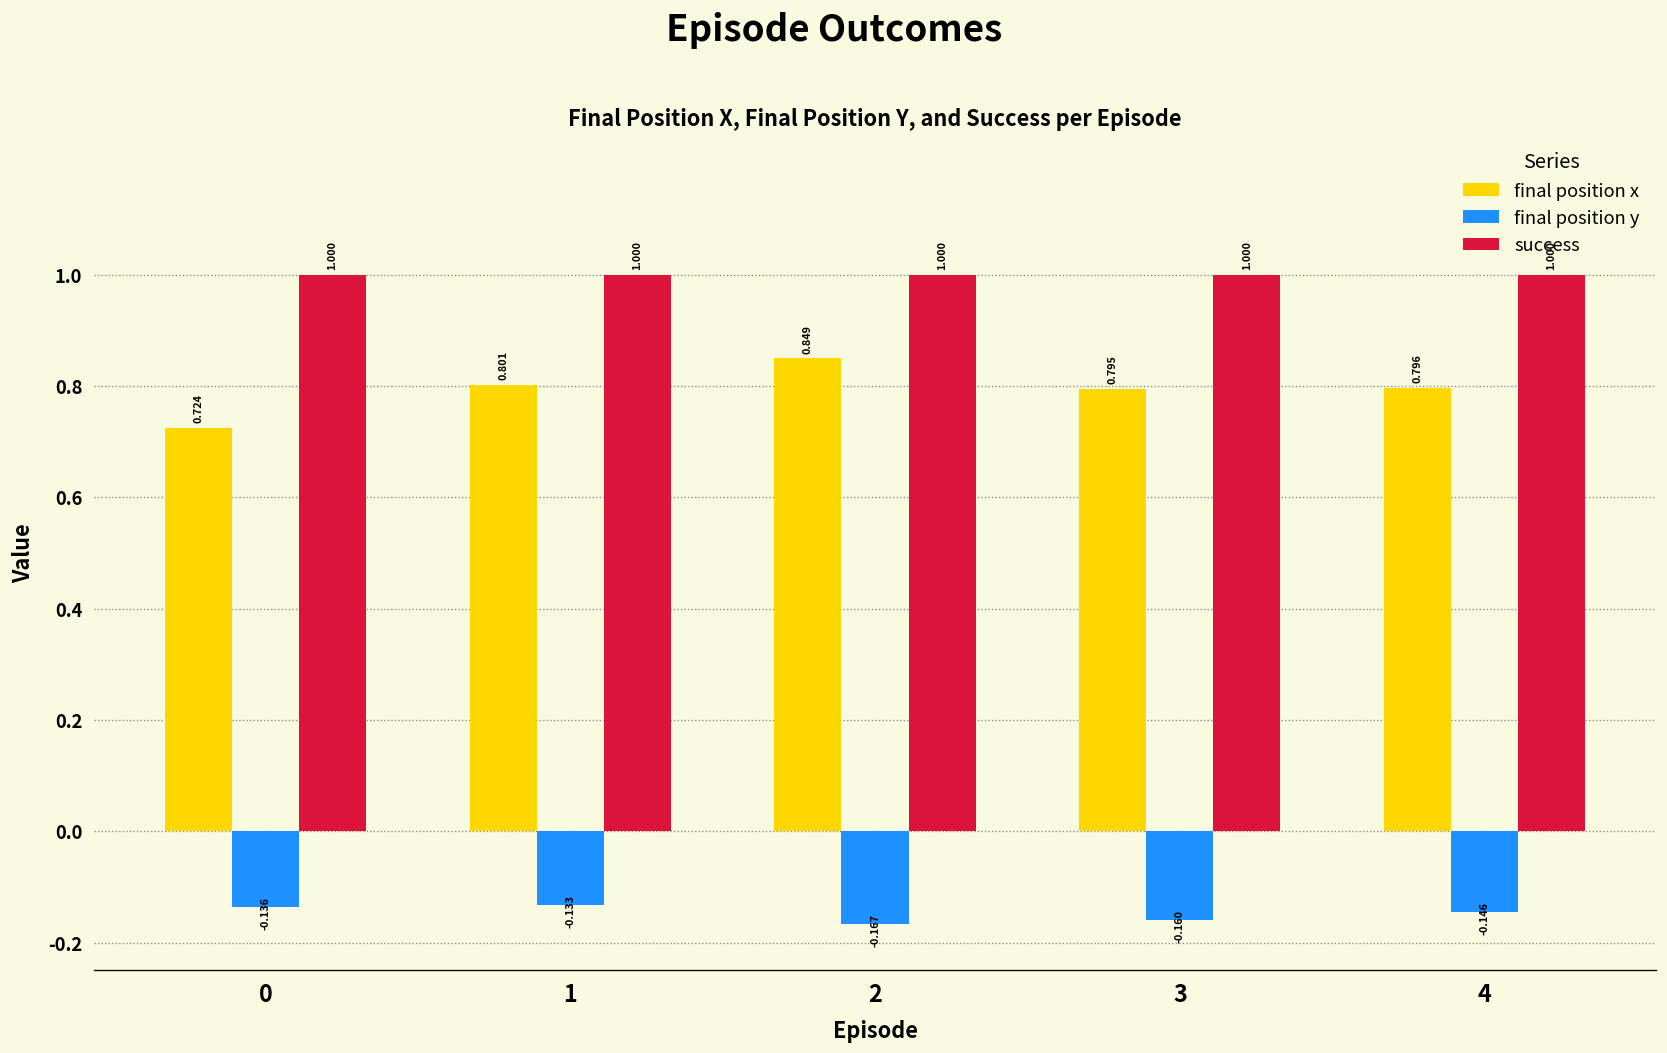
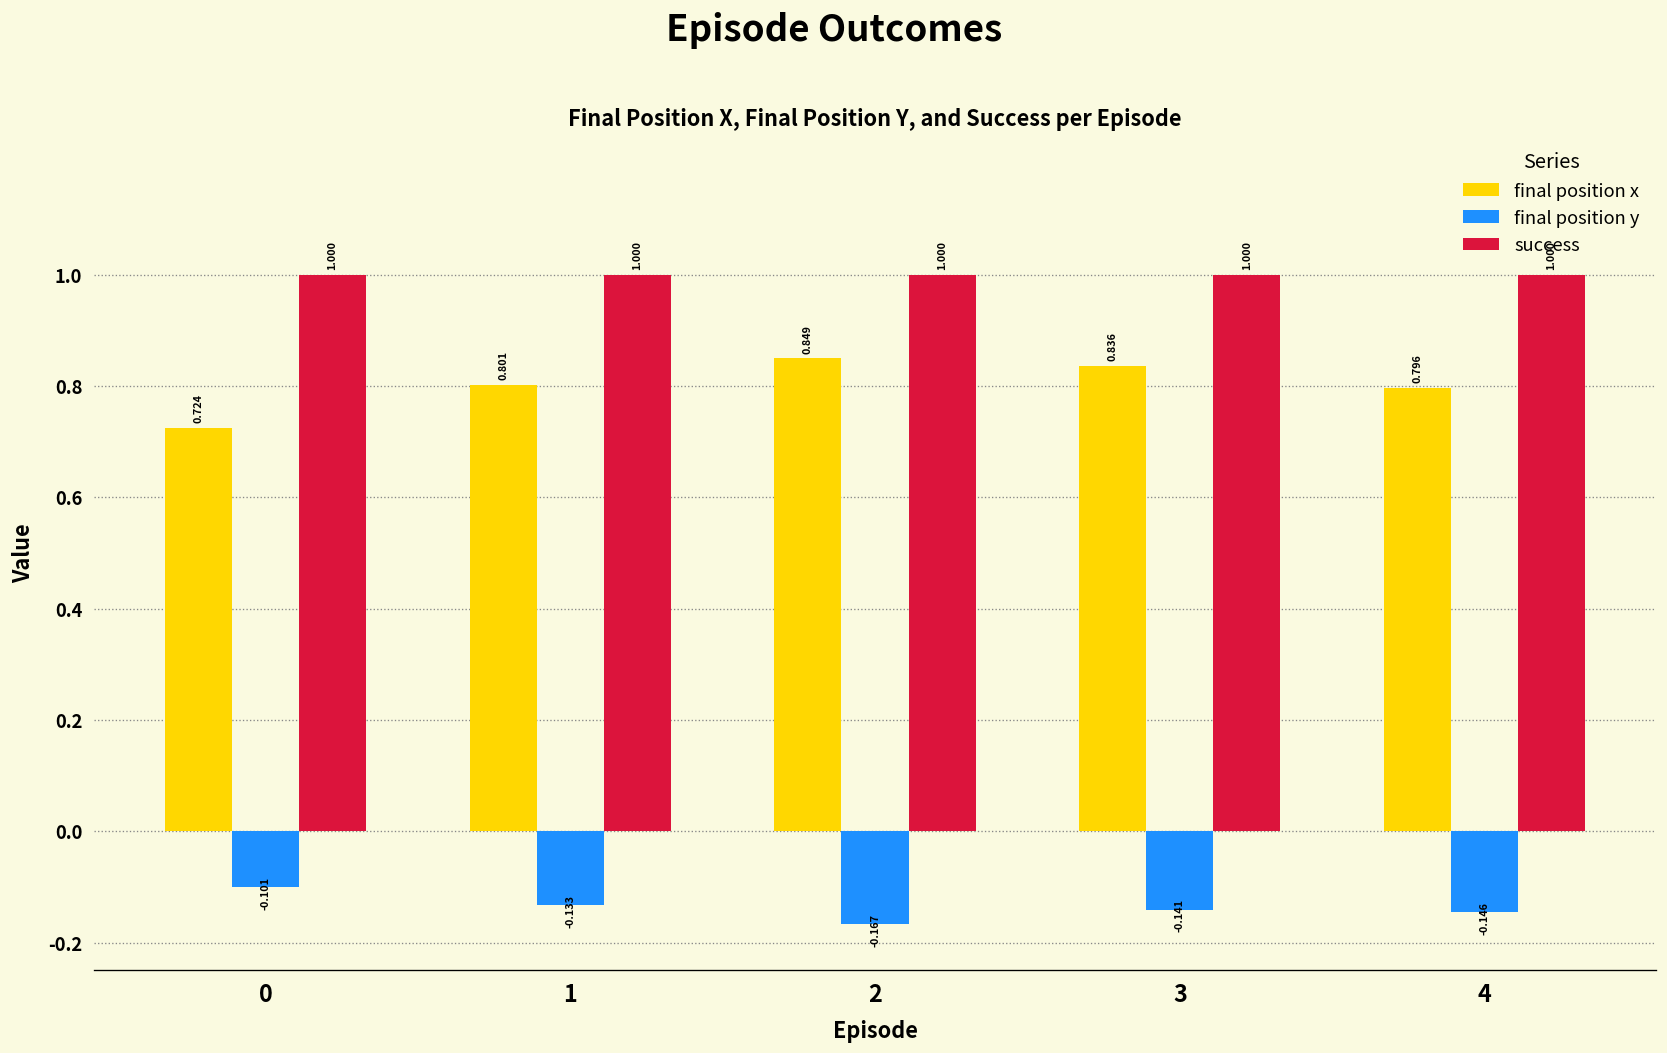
final position y, 0: -0.136 -> -0.101
final position x, 3: 0.795 -> 0.836
final position y, 3: -0.160 -> -0.141
